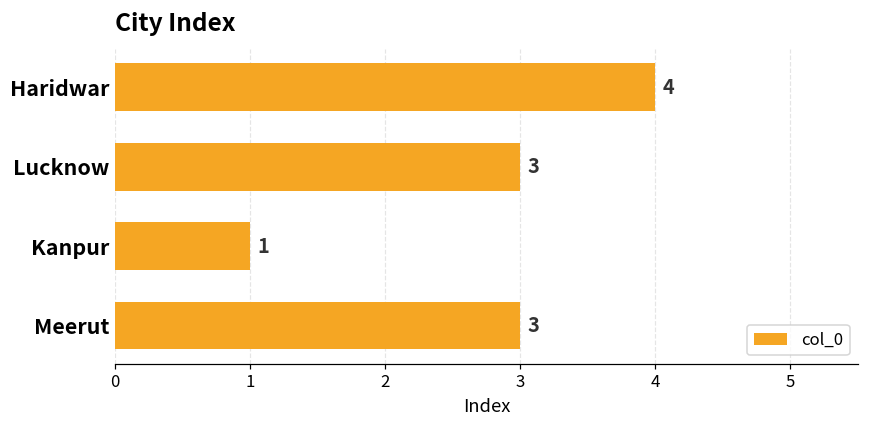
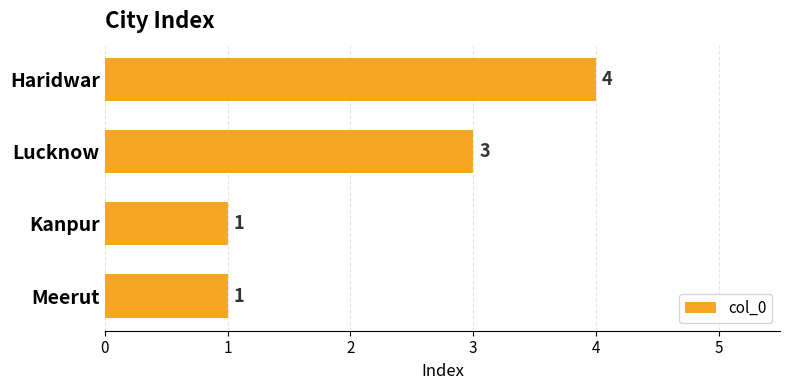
Meerut: 3 -> 1
